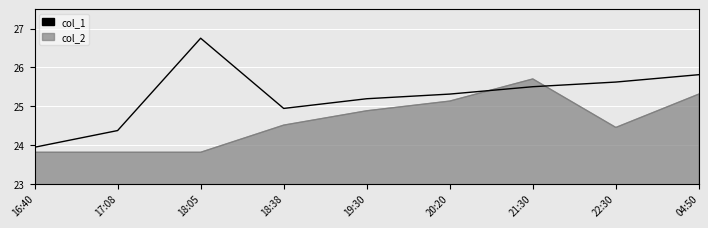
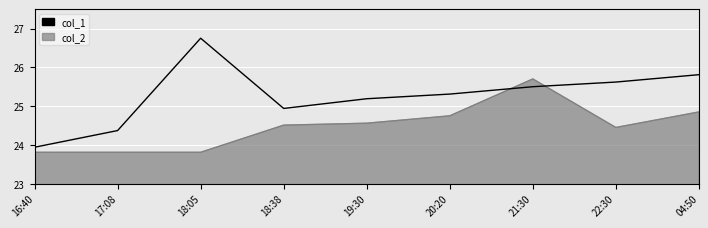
col_2, 19:30: 24.9 -> 24.6
col_2, 20:20: 25.1 -> 24.8
col_2, 04:50: 25.3 -> 24.9
